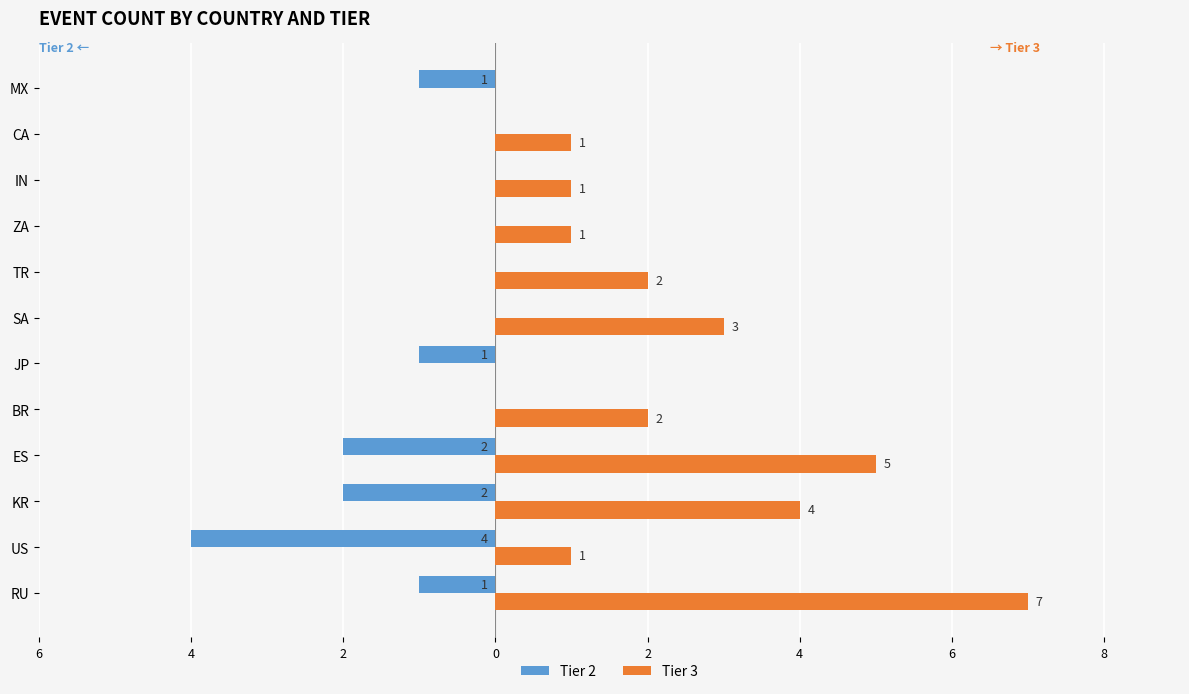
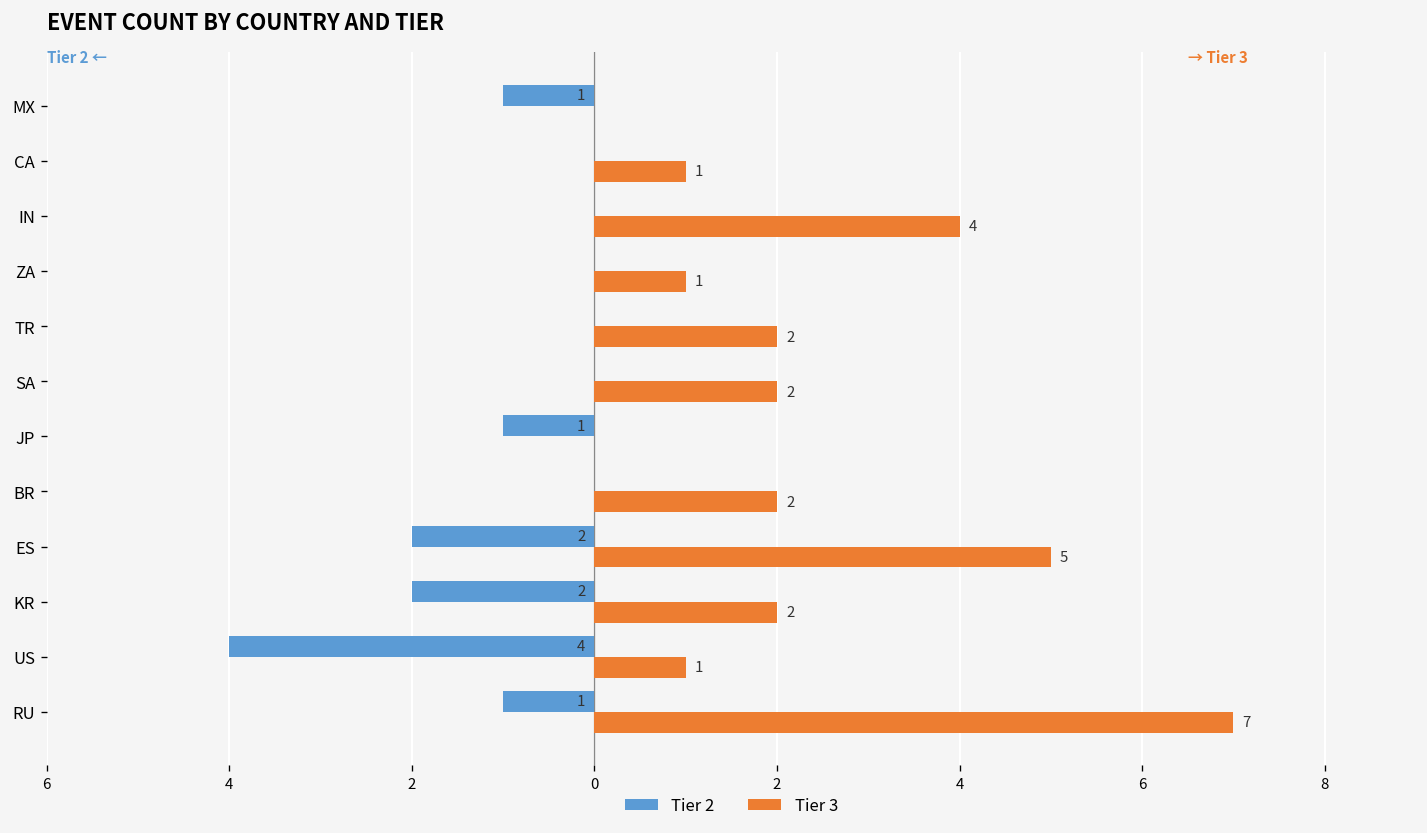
Tier 3, IN: 1 -> 4
Tier 3, SA: 3 -> 2
Tier 3, KR: 4 -> 2
